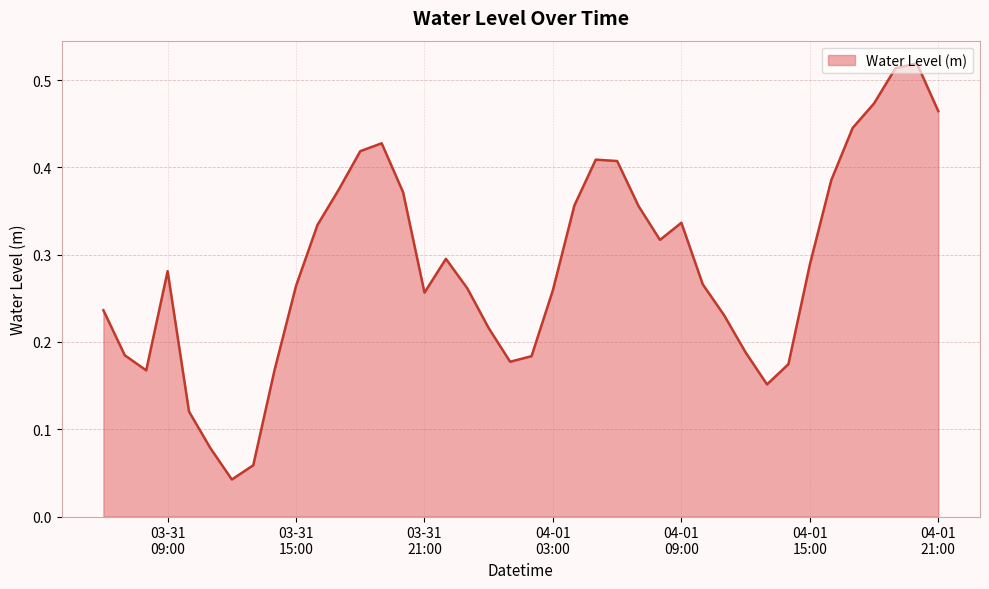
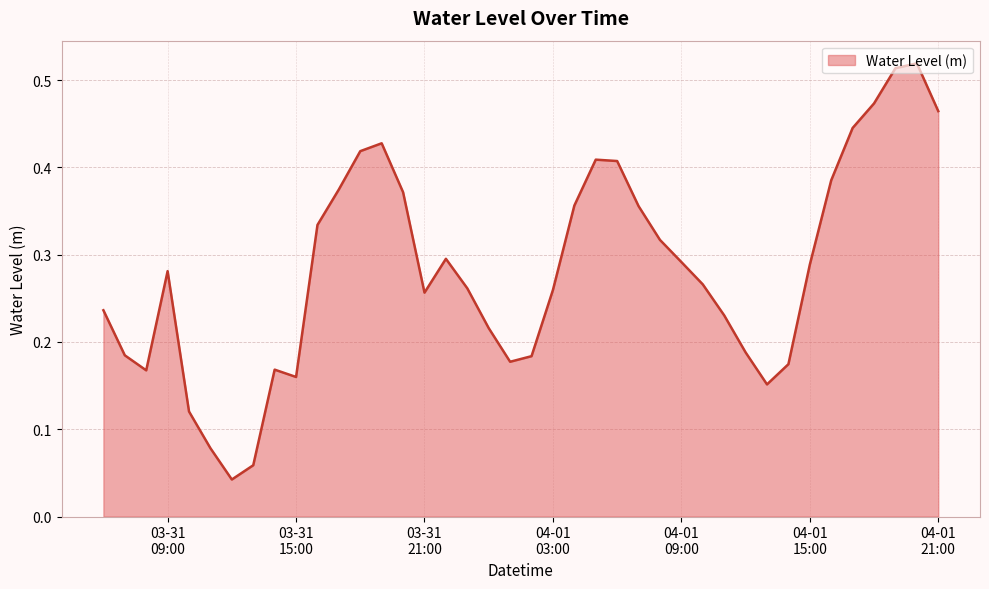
03-31 15:00: 0.26 -> 0.16
04-01 09:00: 0.34 -> 0.29
